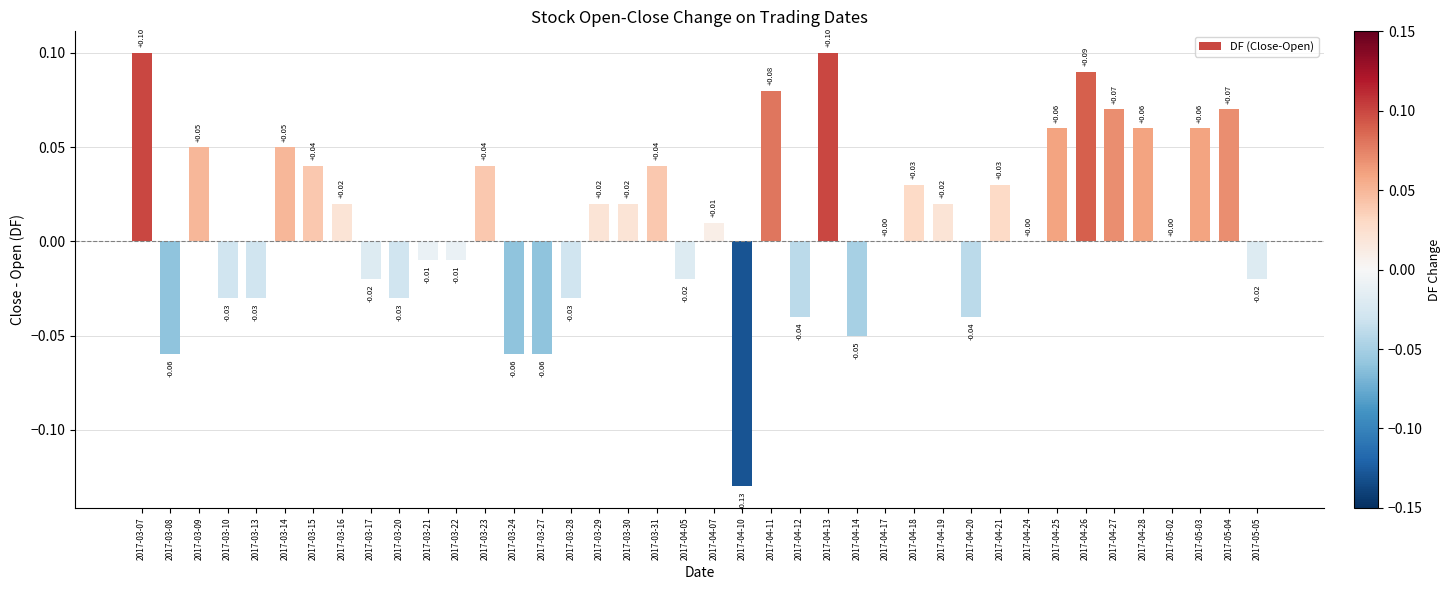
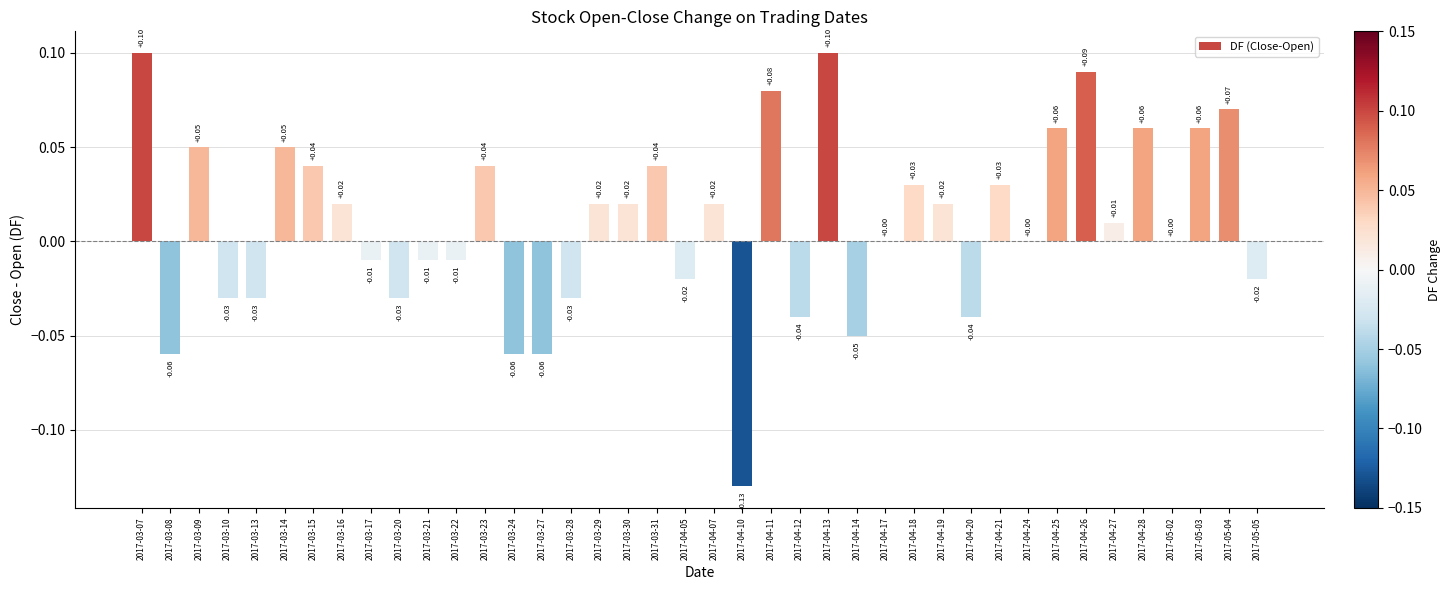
2017-03-17: -0.02 -> -0.01
2017-04-07: +0.01 -> +0.02
2017-04-27: +0.07 -> +0.01
